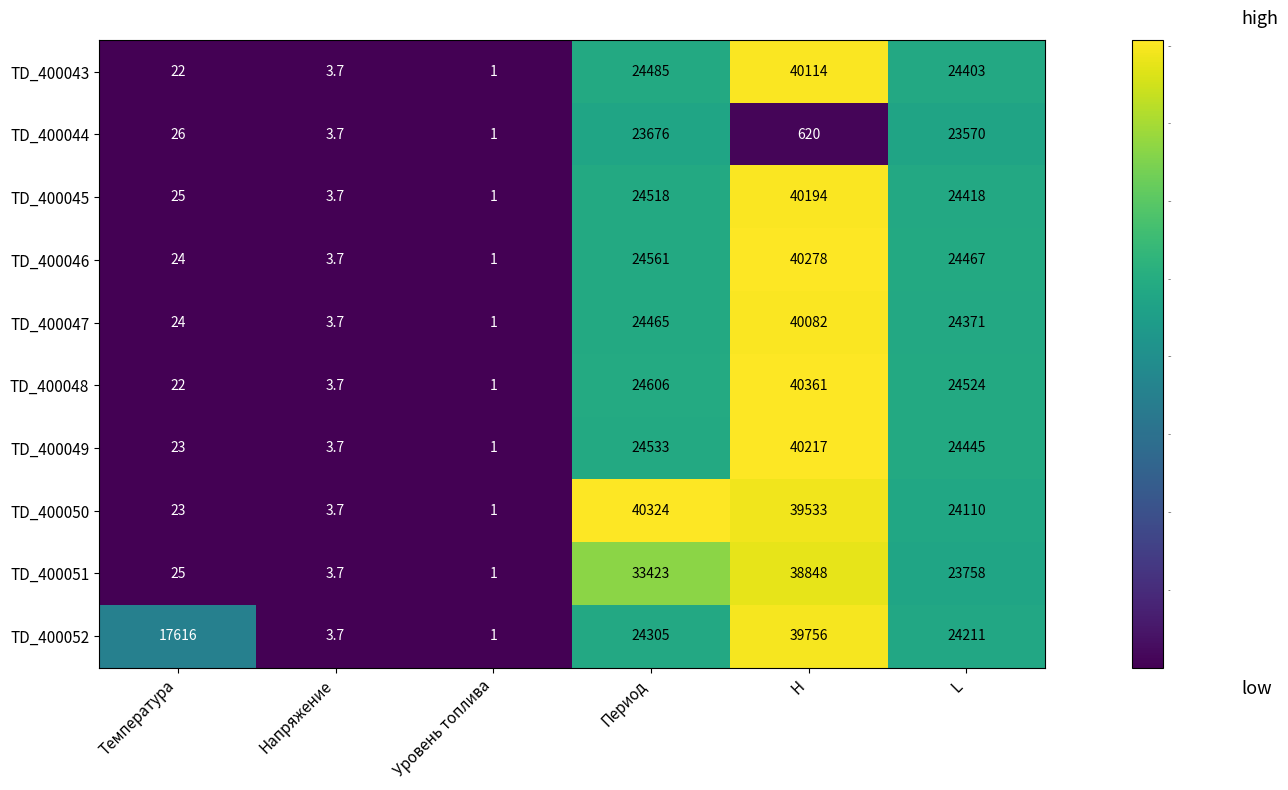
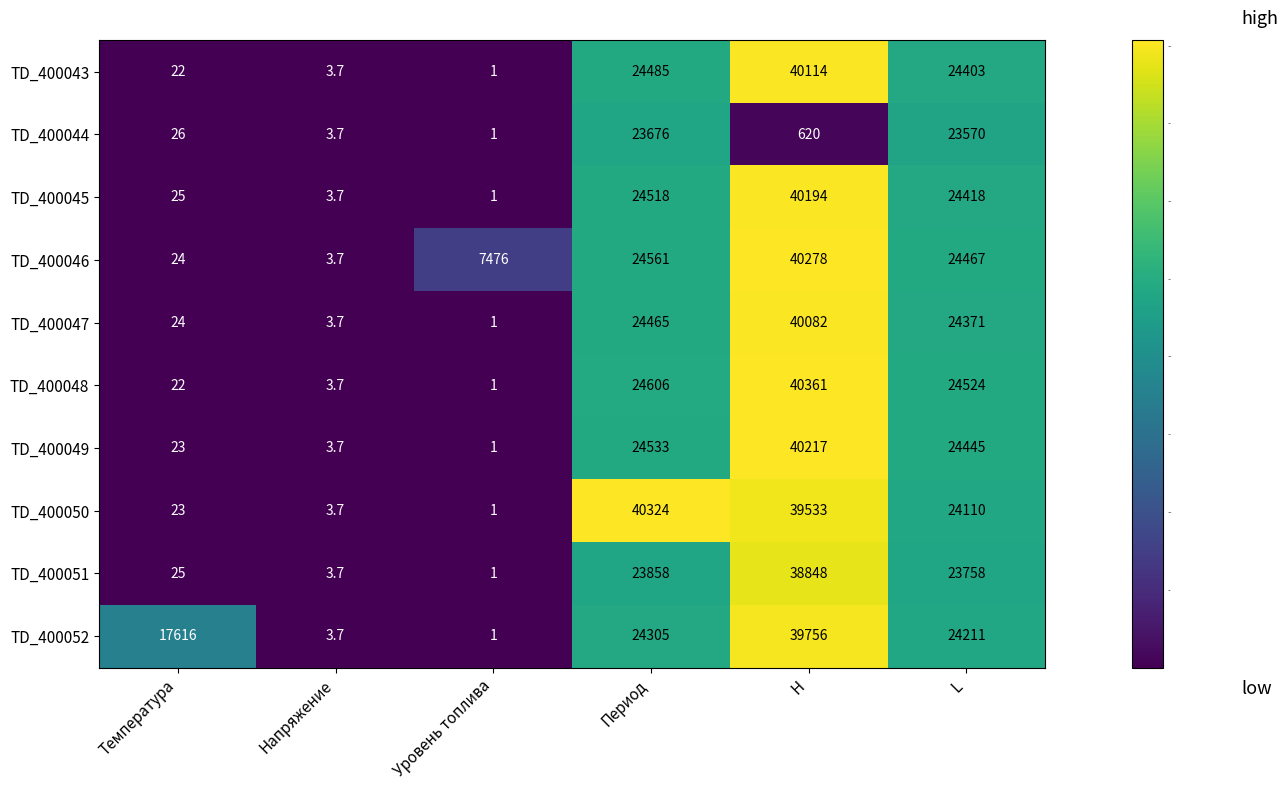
TD_400046, Уровень топлива: 1 -> 7476
TD_400051, Период: 33423 -> 23858
